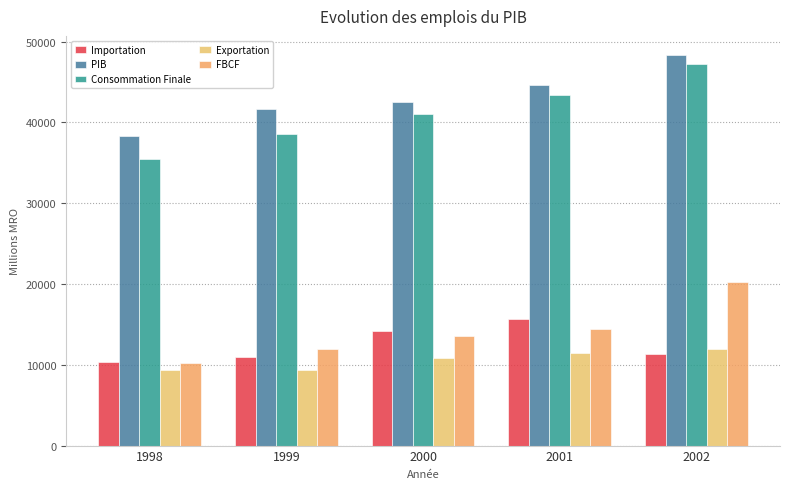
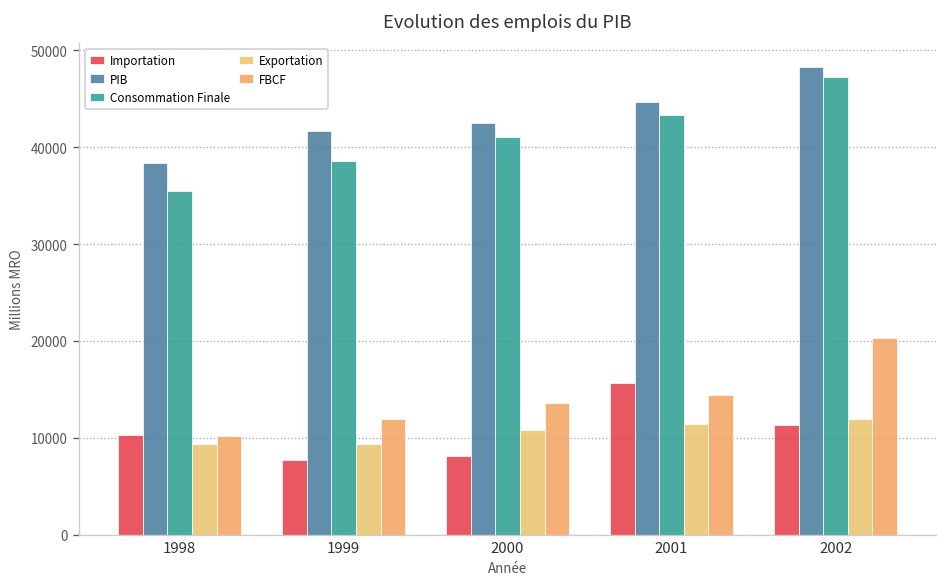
Importation, 1999: 11000 -> 8000
Importation, 2000: 14000 -> 8000
